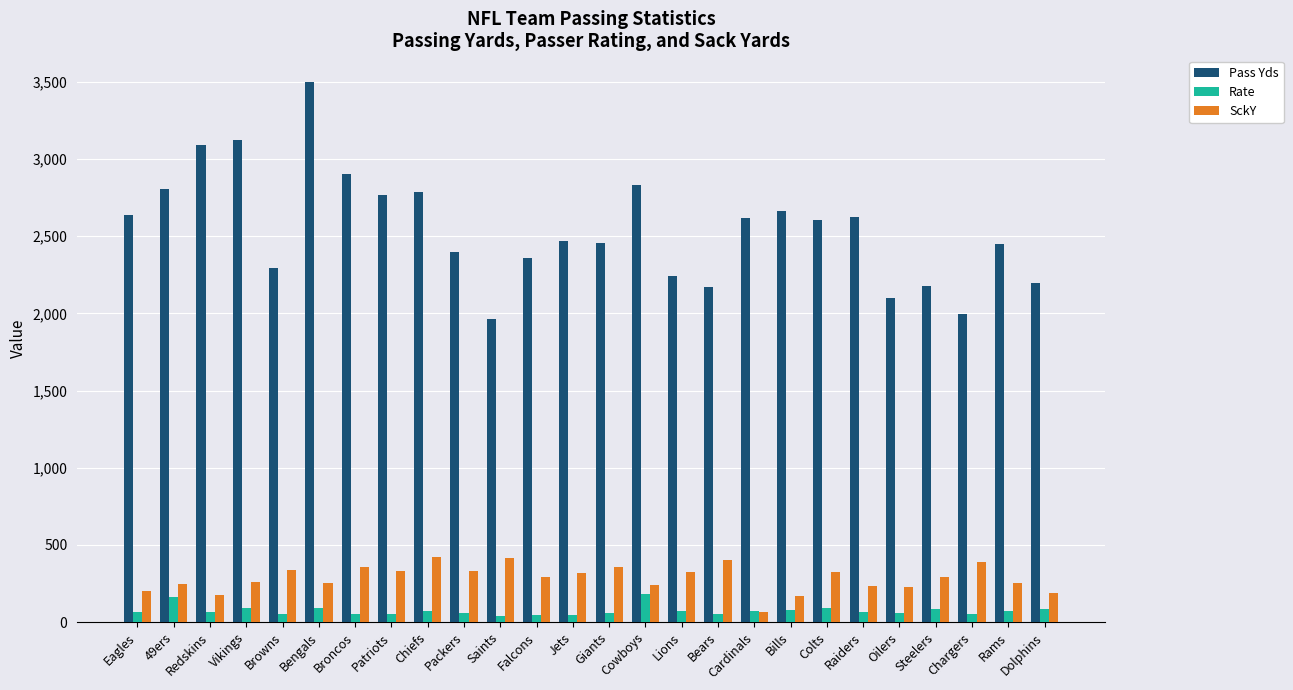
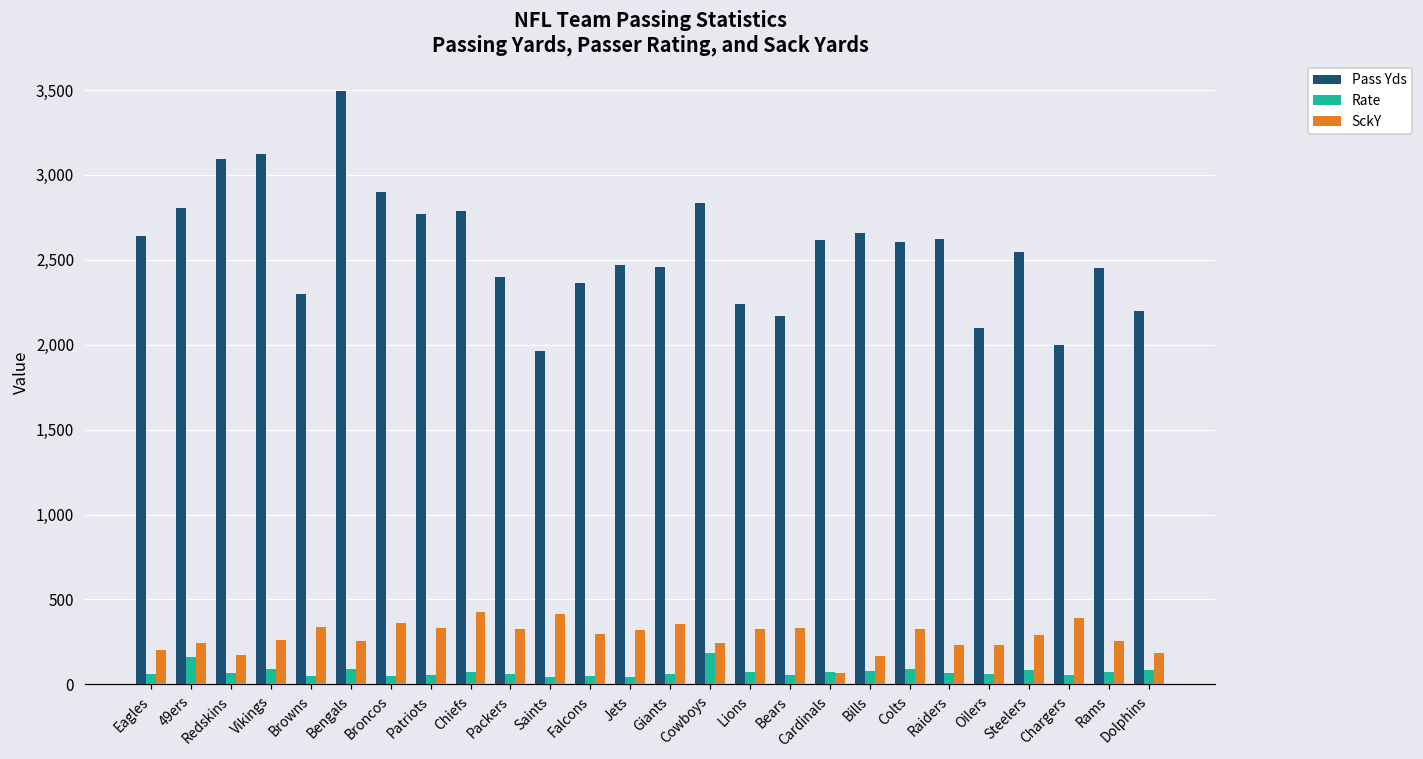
SckY, Bears: 400 -> 330
Pass Yds, Steelers: 2,180 -> 2,540
